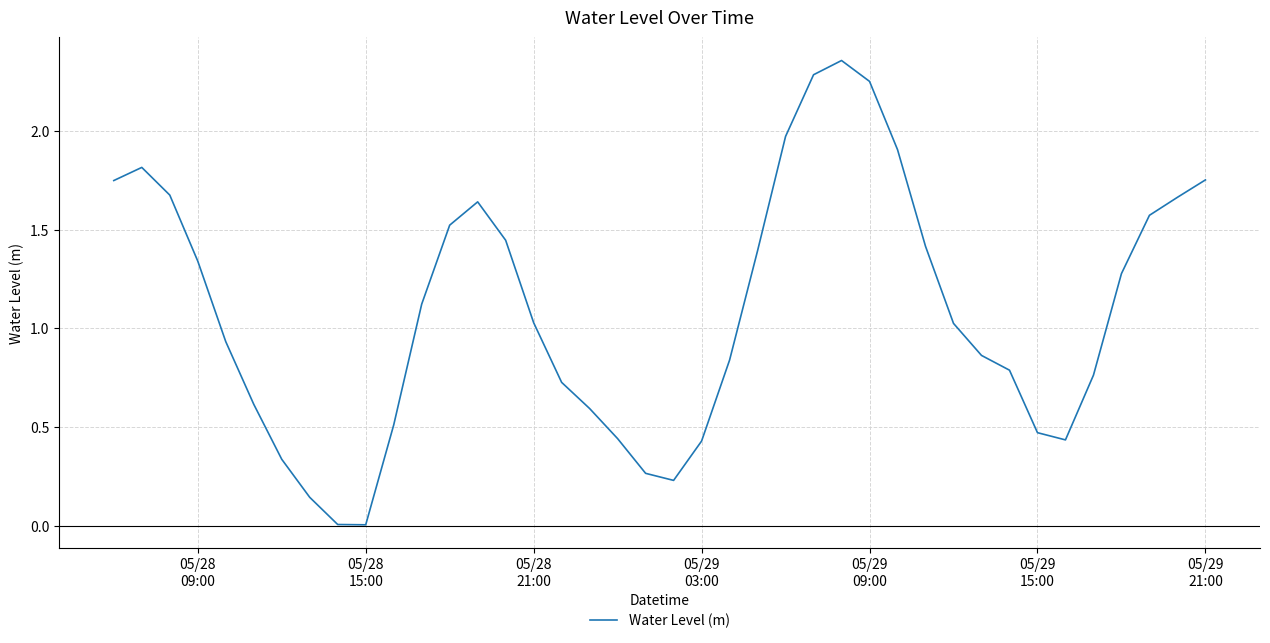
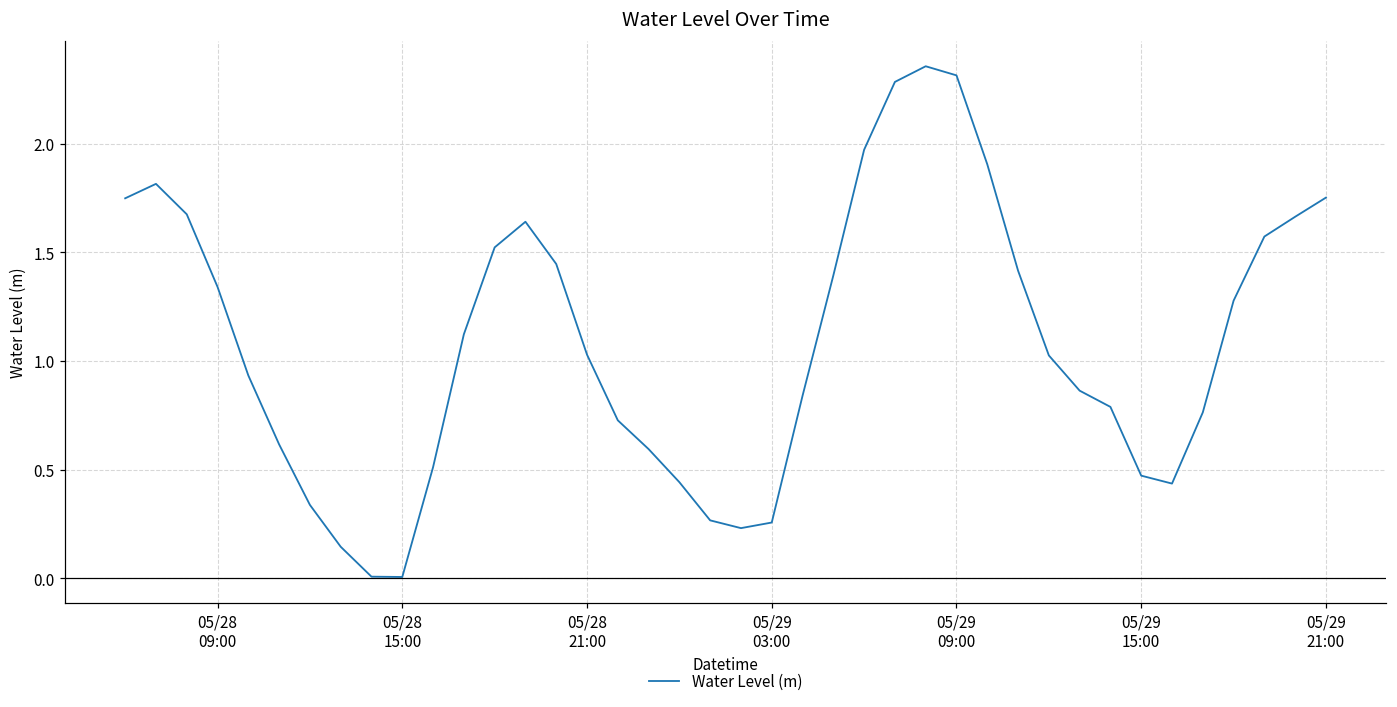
05/29 03:00: 0.43 -> 0.26
05/29 09:00: 2.25 -> 2.31
